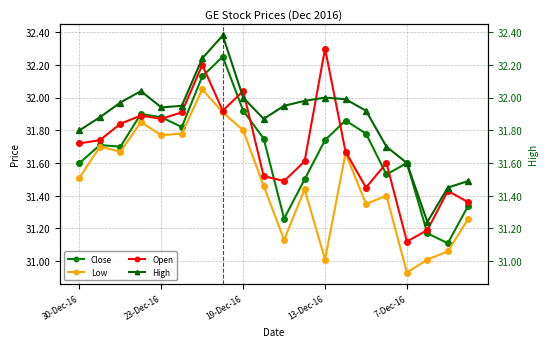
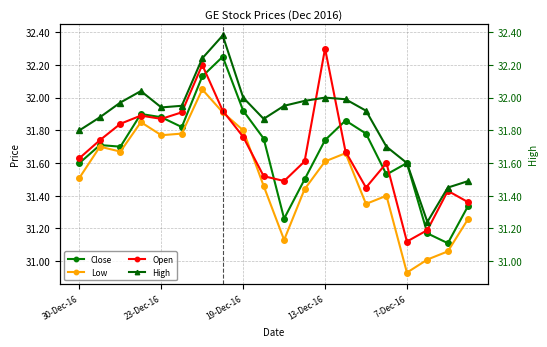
Open, 30-Dec-16: 31.72 -> 31.63
Open, 19-Dec-16: 32.04 -> 31.76
Low, 13-Dec-16: 31.01 -> 31.61
